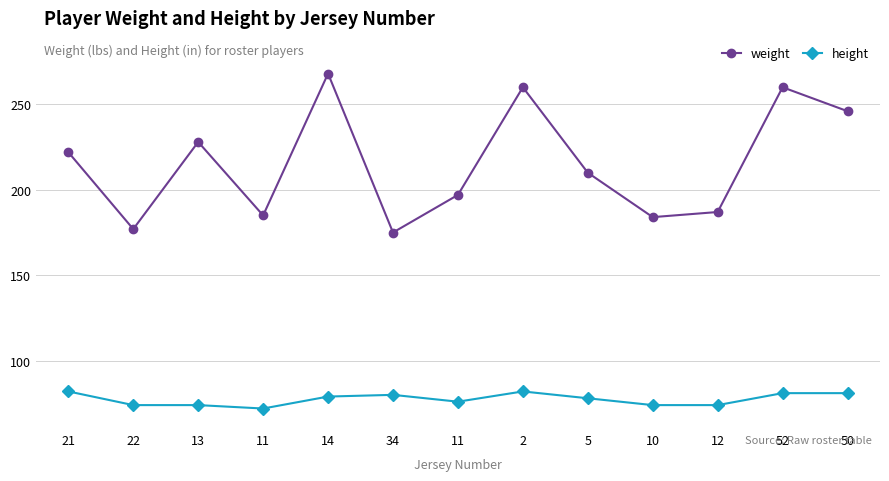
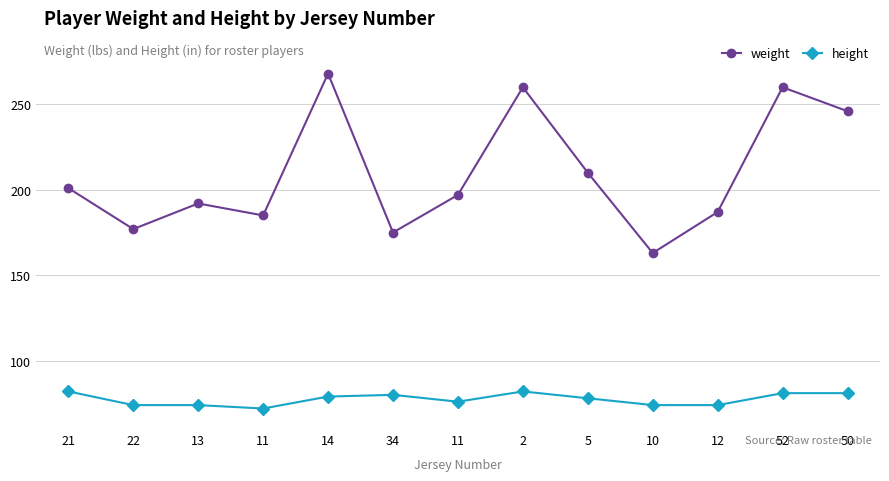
weight, 21: 222 -> 201
weight, 13: 228 -> 192
weight, 10: 184 -> 163
